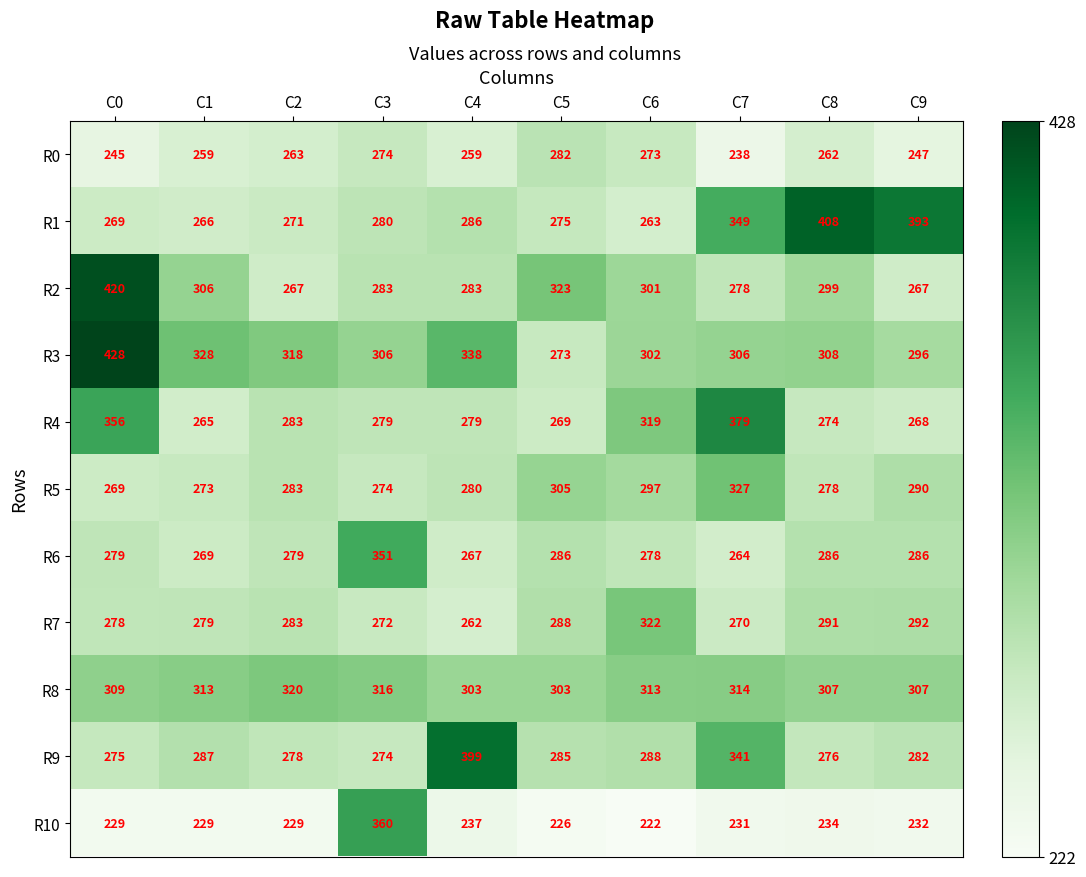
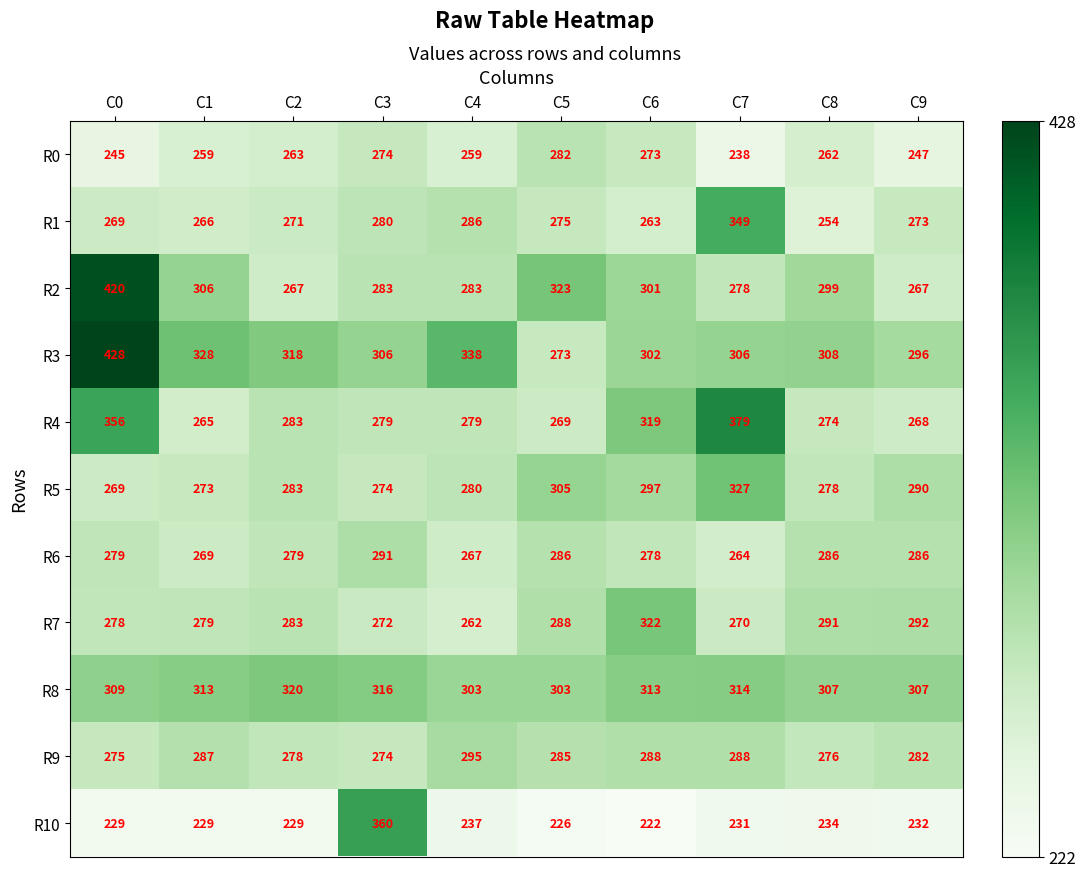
R1, C8: 408 -> 254
R1, C9: 393 -> 273
R6, C3: 351 -> 291
R9, C4: 399 -> 295
R9, C7: 341 -> 288
